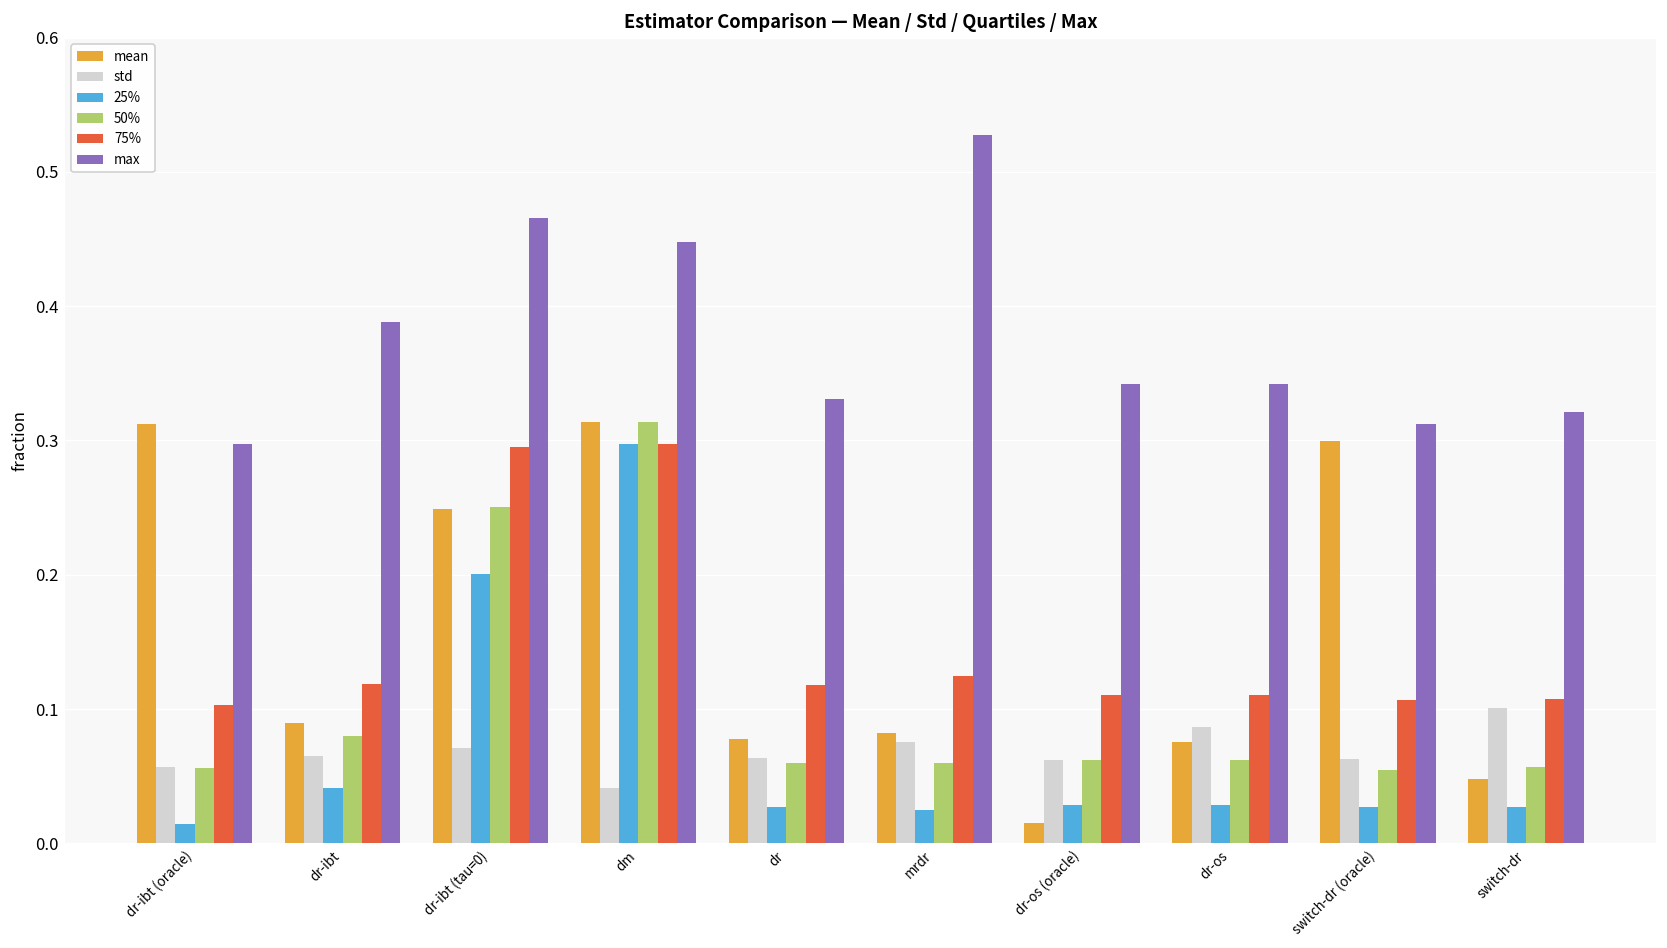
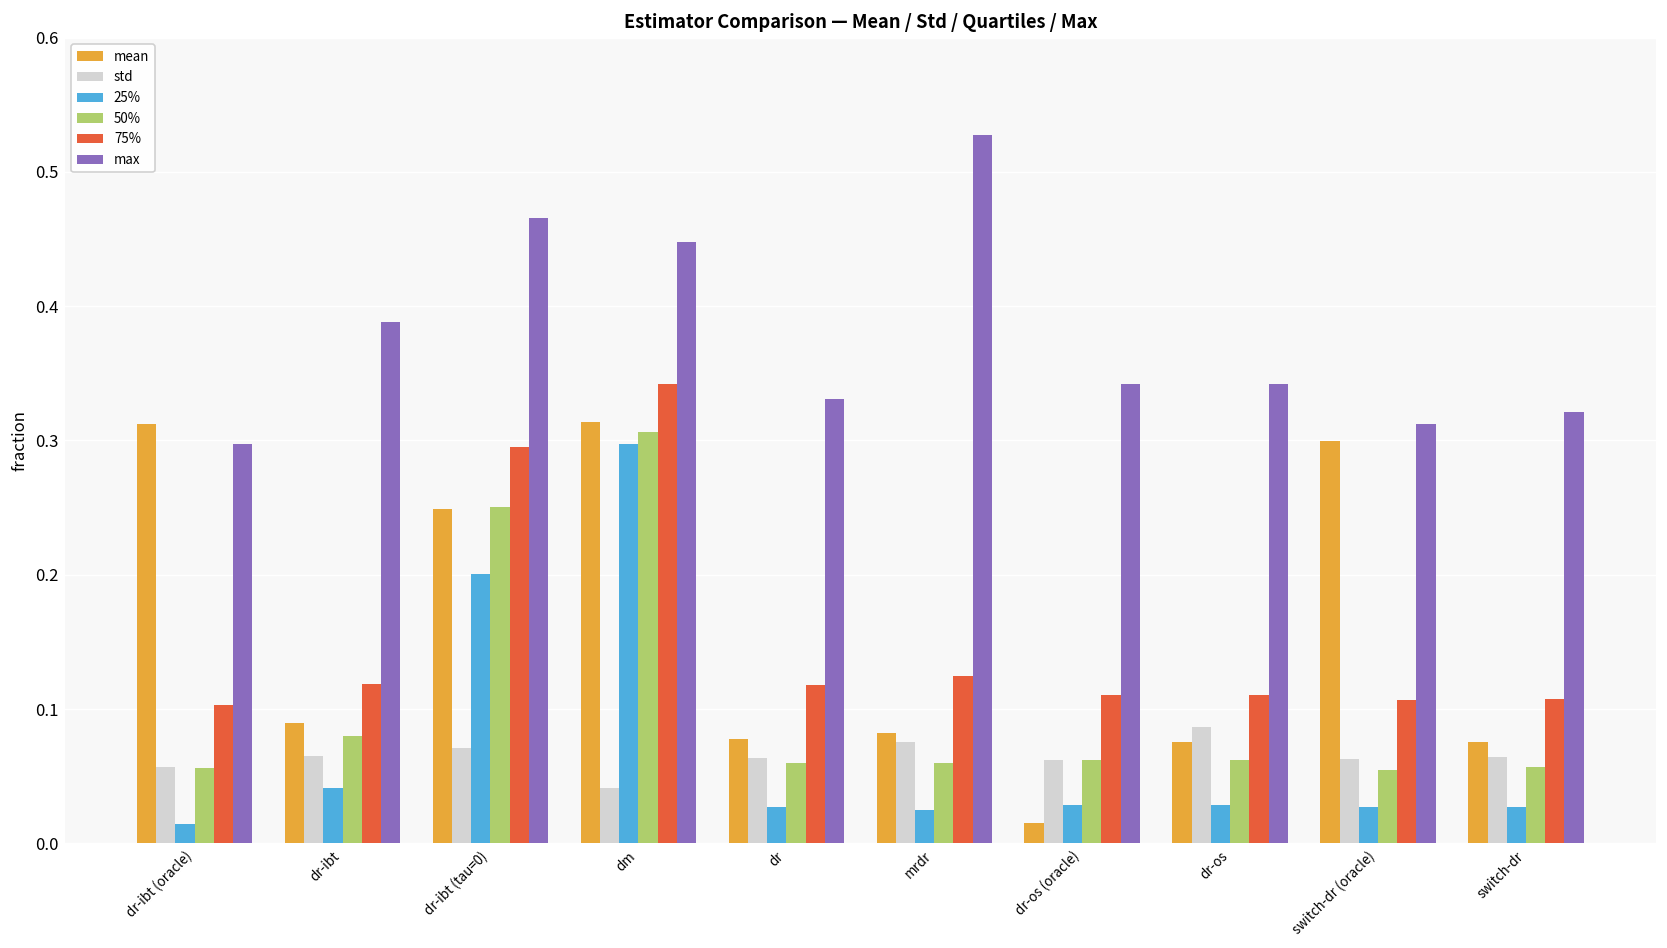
50%, dm: 0.314 -> 0.307
75%, dm: 0.297 -> 0.342
mean, switch-dr: 0.048 -> 0.075
std, switch-dr: 0.101 -> 0.064
